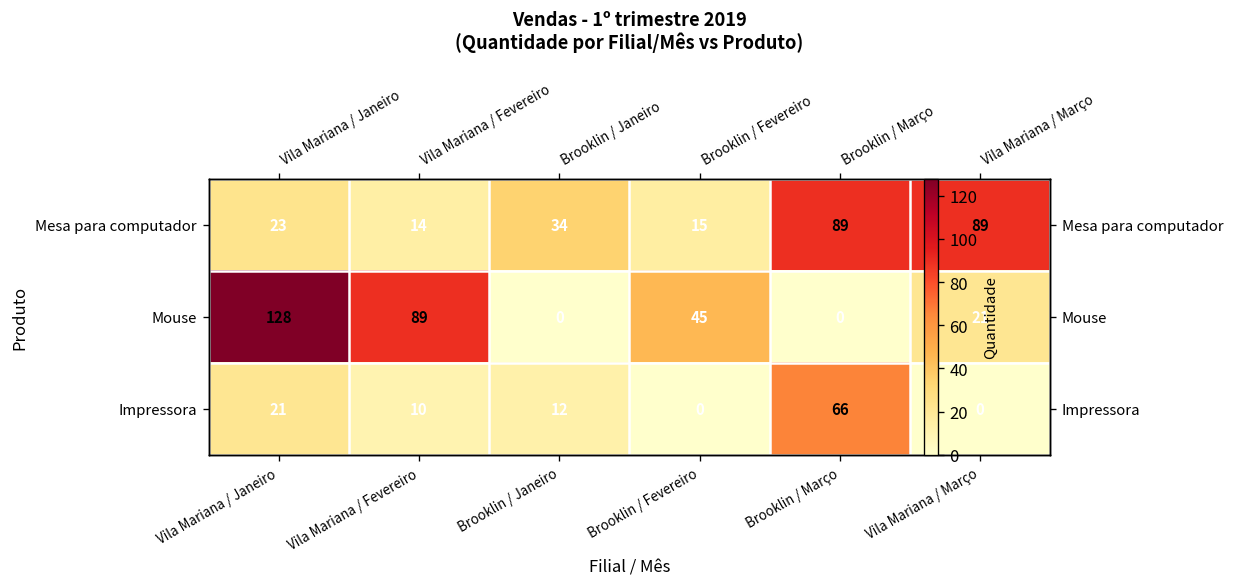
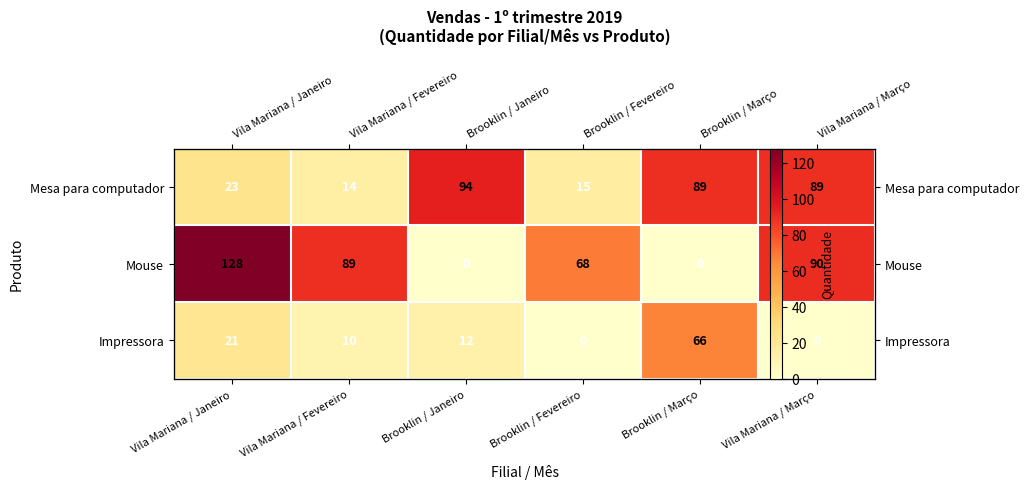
Mesa para computador, Brooklin / Janeiro: 34 -> 94
Mouse, Brooklin / Fevereiro: 45 -> 68
Mouse, Vila Mariana / Março: 21 -> 90
